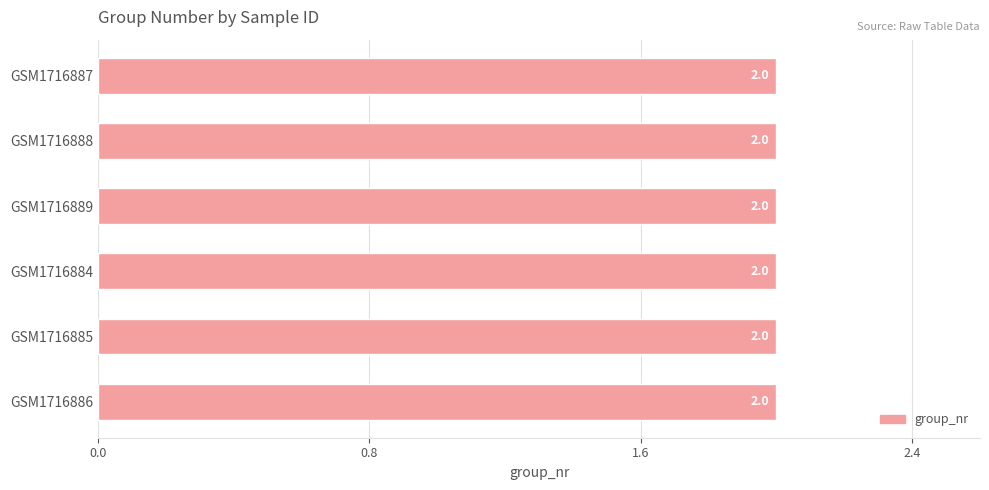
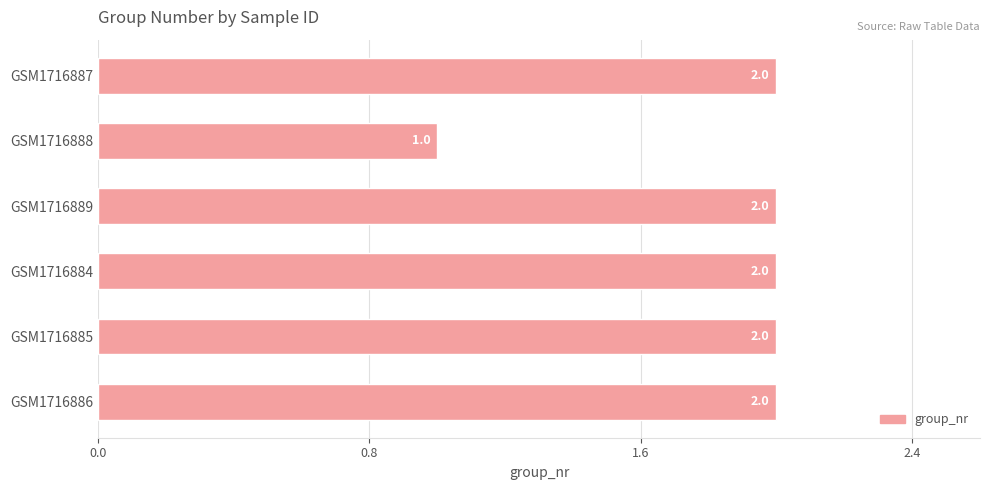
GSM1716888: 2.0 -> 1.0
